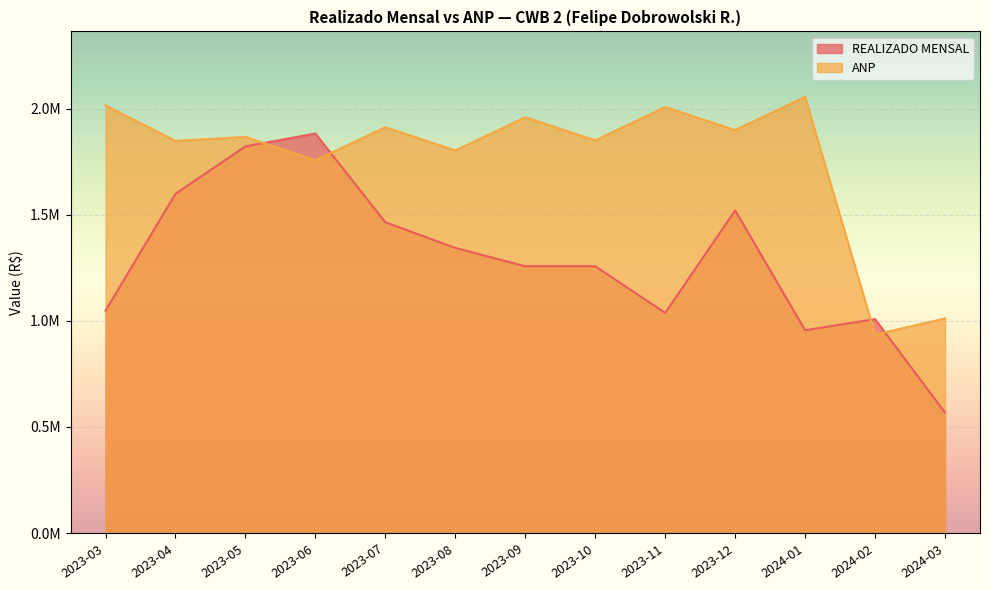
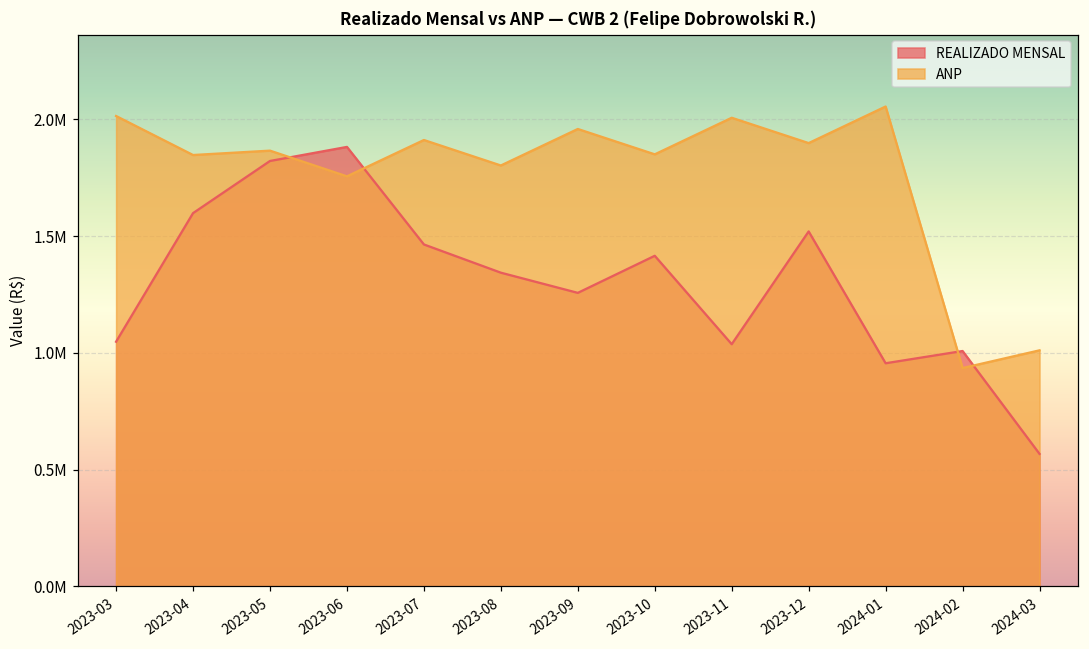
REALIZADO MENSAL, 2023-10: 1260000 -> 1420000
